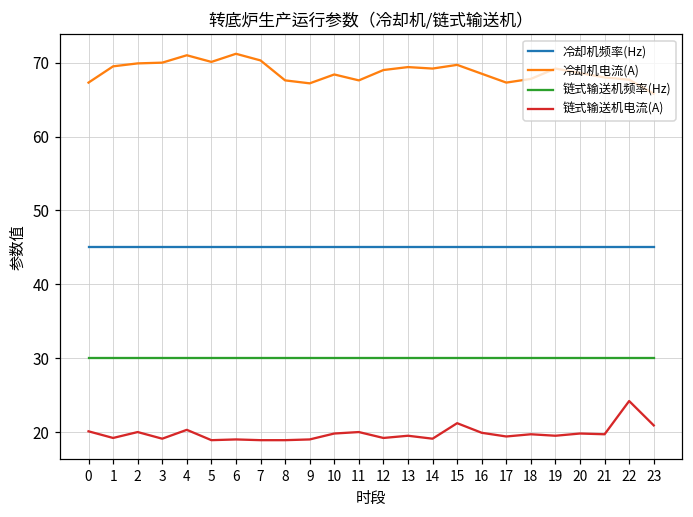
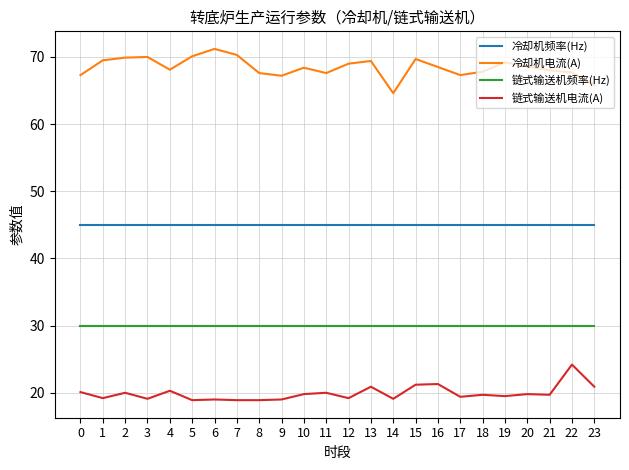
冷却机电流(A), 4: 71 -> 68
链式输送机电流(A), 13: 20 -> 21
冷却机电流(A), 14: 69 -> 65
链式输送机电流(A), 16: 20 -> 21
